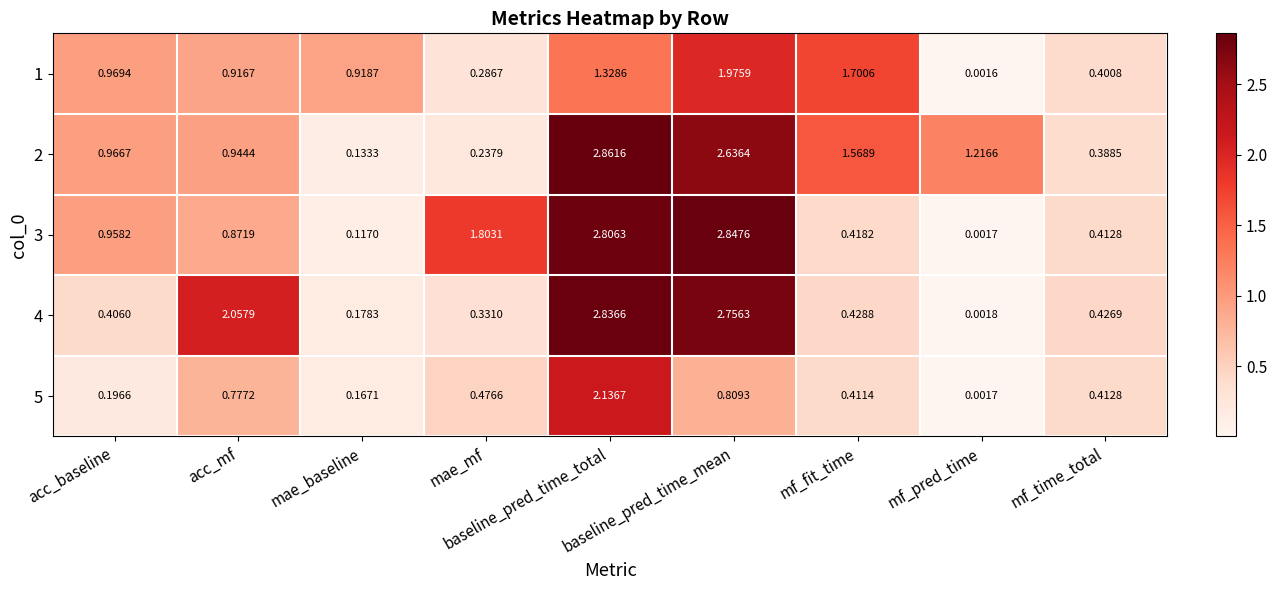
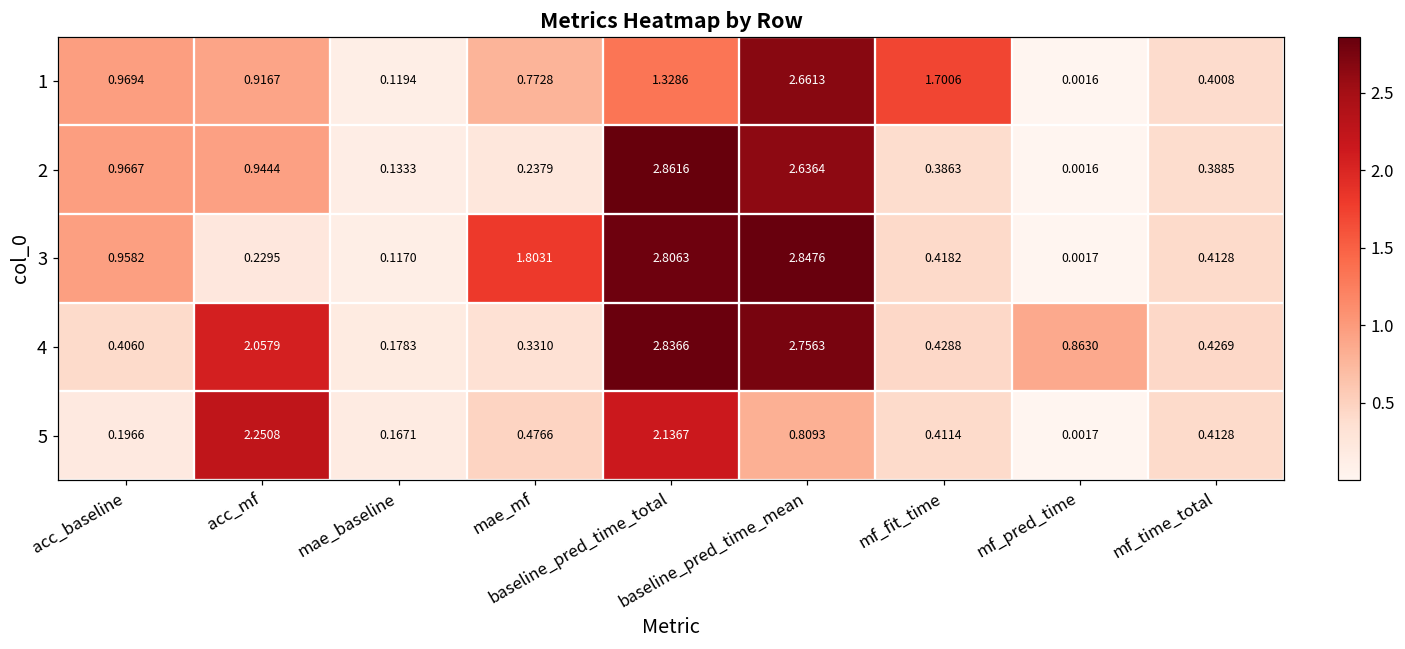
1, mae_baseline: 0.9187 -> 0.1194
1, mae_mf: 0.2867 -> 0.7728
1, baseline_pred_time_mean: 1.9759 -> 2.6613
2, mf_fit_time: 1.5689 -> 0.3863
2, mf_pred_time: 1.2166 -> 0.0016
3, acc_mf: 0.8719 -> 0.2295
4, mf_pred_time: 0.0018 -> 0.8630
5, acc_mf: 0.7772 -> 2.2508
